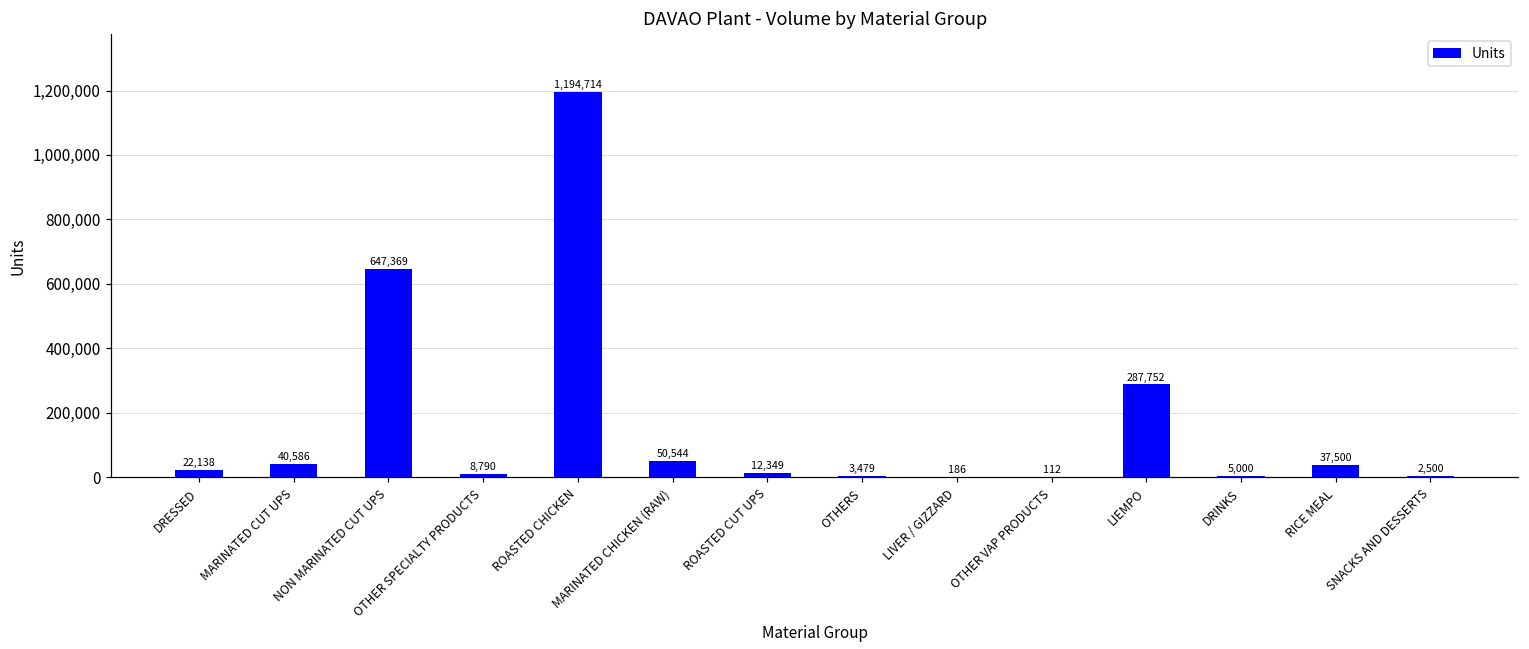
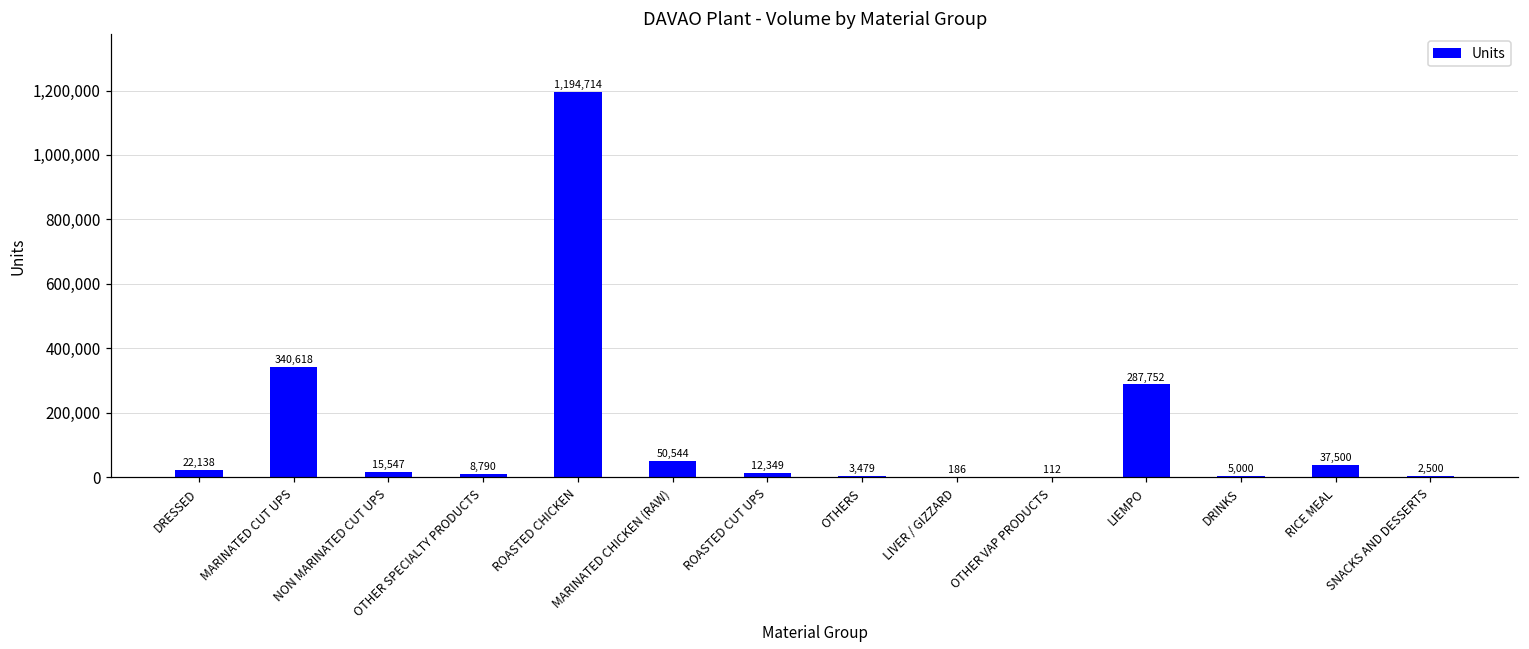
MARINATED CUT UPS: 40,586 -> 340,618
NON MARINATED CUT UPS: 647,369 -> 15,547
